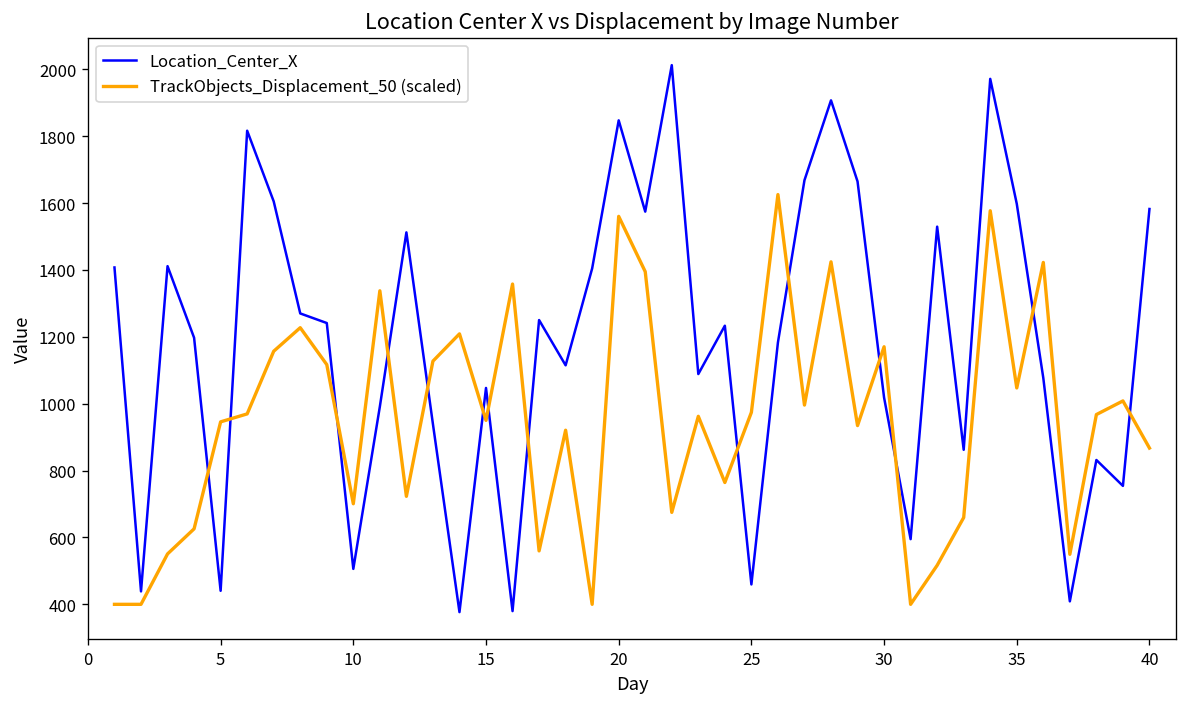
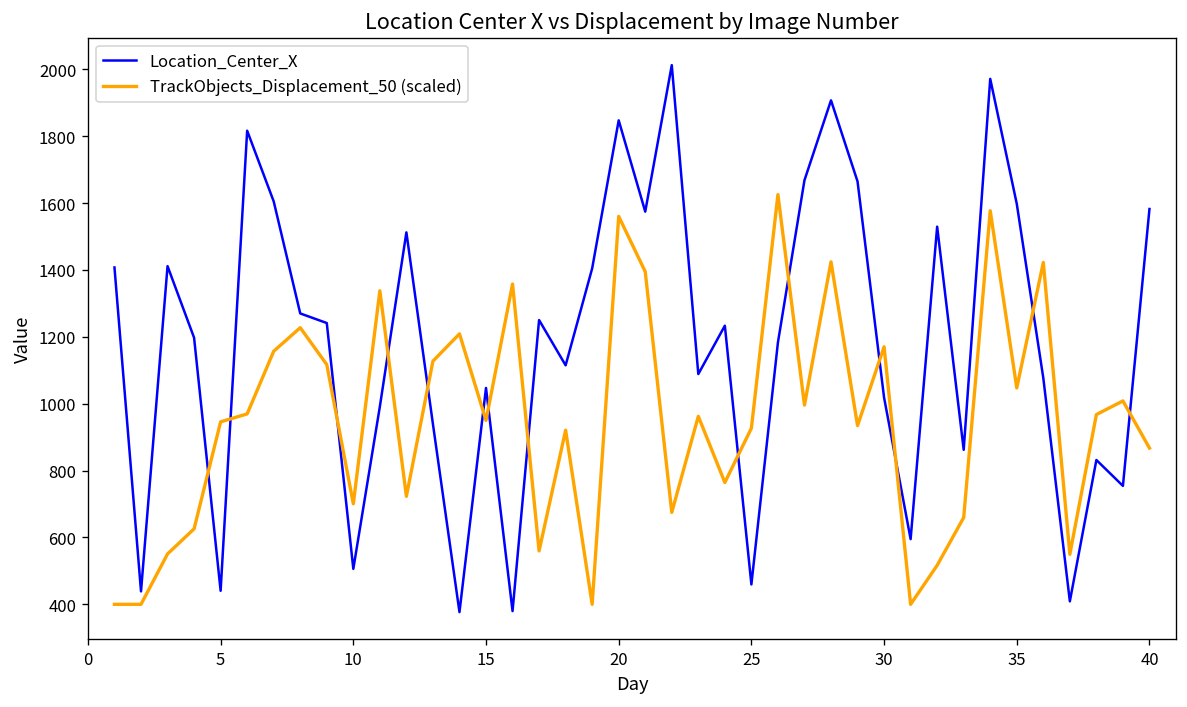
TrackObjects_Displacement_50 (scaled), 25: 970 -> 930
